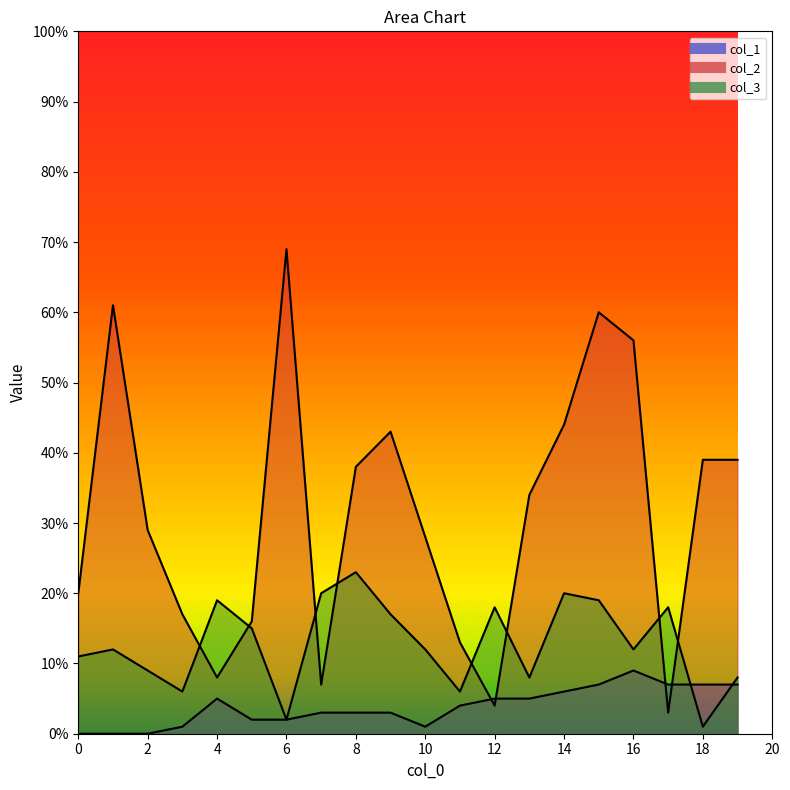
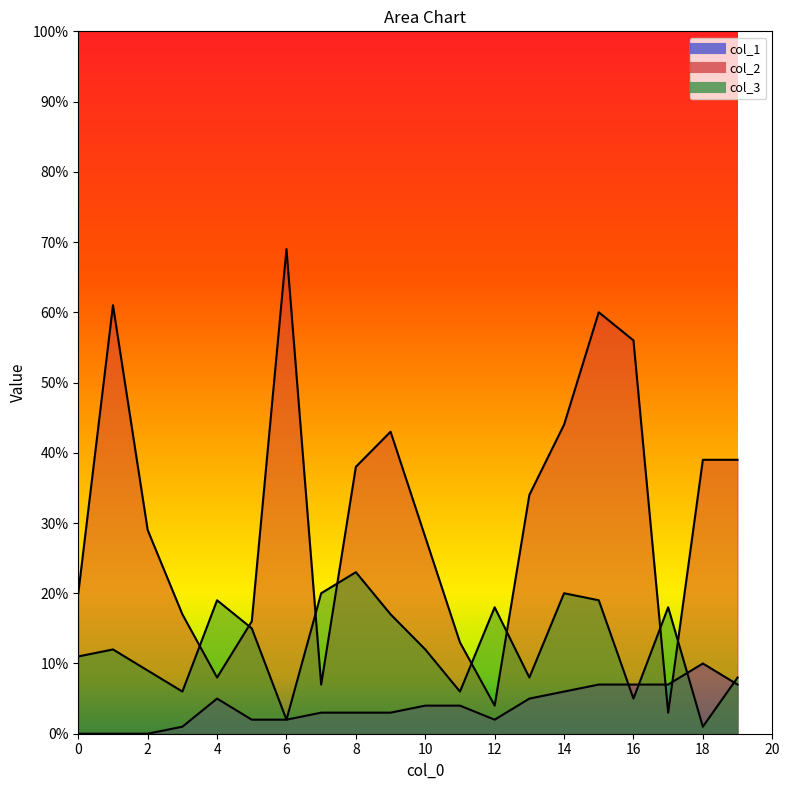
col_1, 10: 1% -> 4%
col_1, 12: 5% -> 2%
col_1, 16: 9% -> 7%
col_3, 16: 12% -> 5%
col_1, 18: 7% -> 10%
